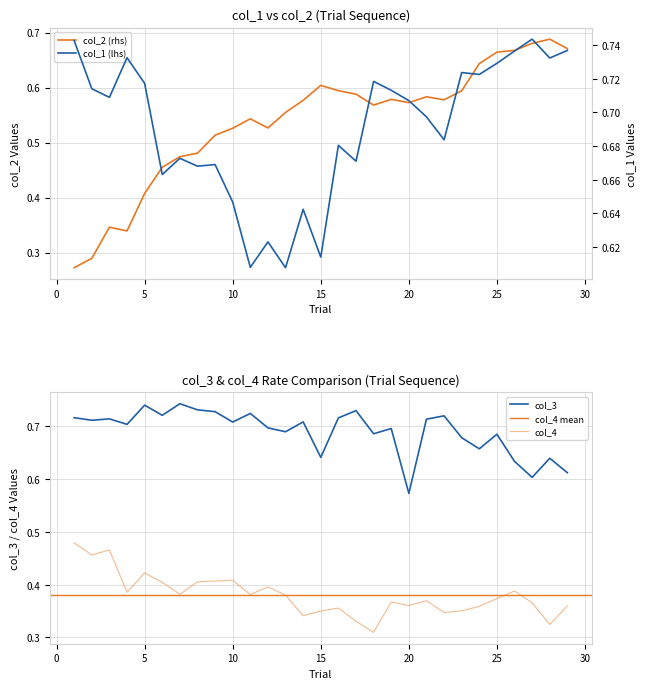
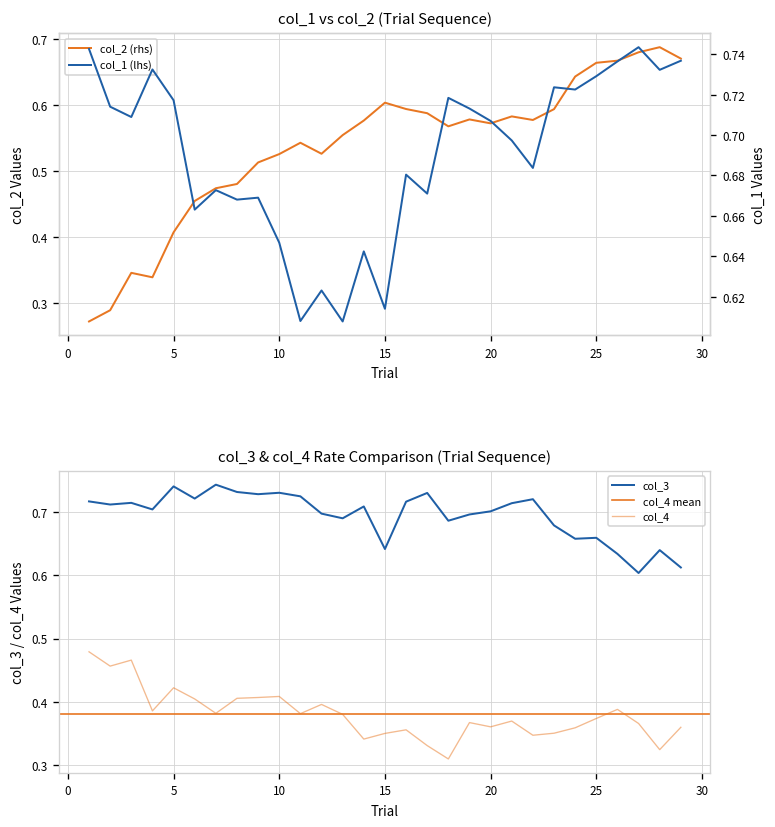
col_3 & col_4 Rate Comparison (Trial Sequence), col_3, 10: 0.71 -> 0.73
col_3 & col_4 Rate Comparison (Trial Sequence), col_3, 20: 0.57 -> 0.70
col_3 & col_4 Rate Comparison (Trial Sequence), col_3, 25: 0.69 -> 0.66
